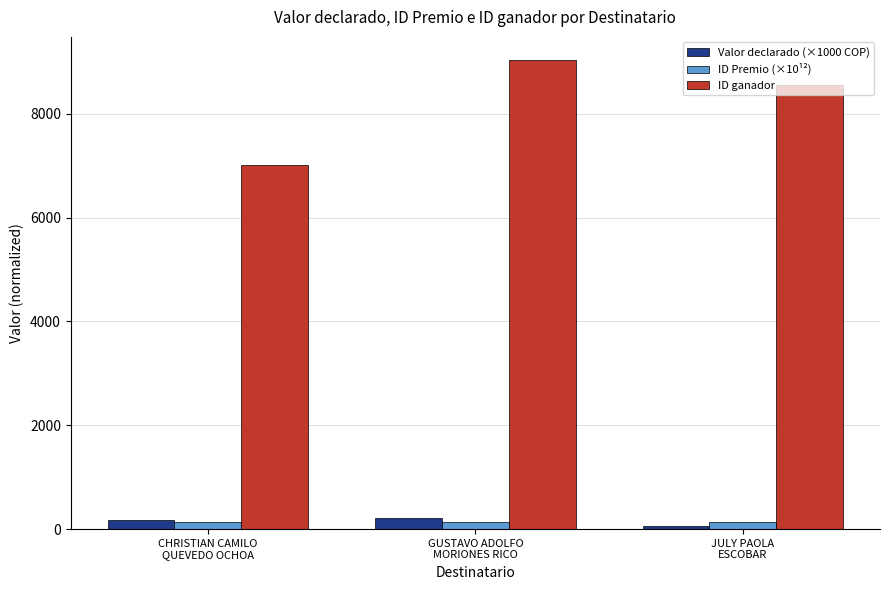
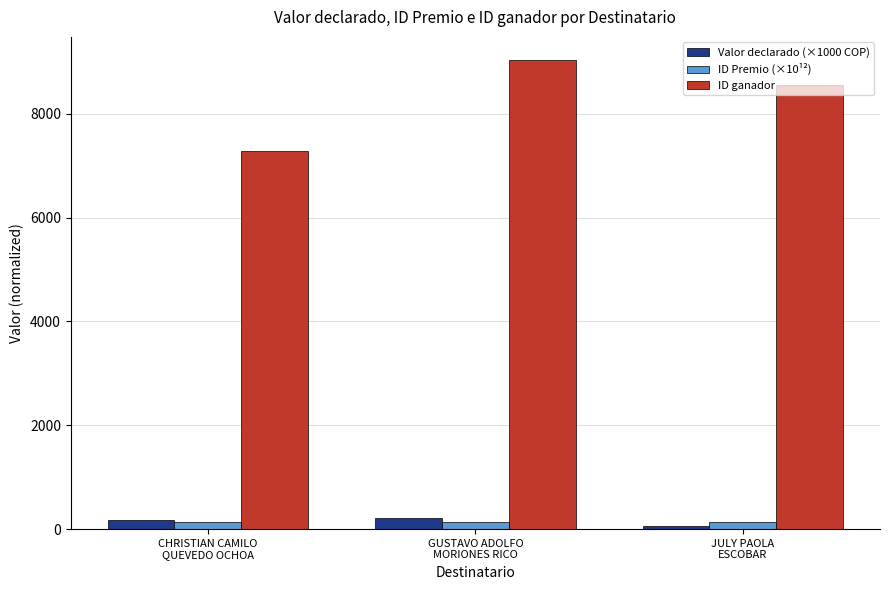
ID ganador, CHRISTIAN CAMILO QUEVEDO OCHOA: 7000 -> 7300
